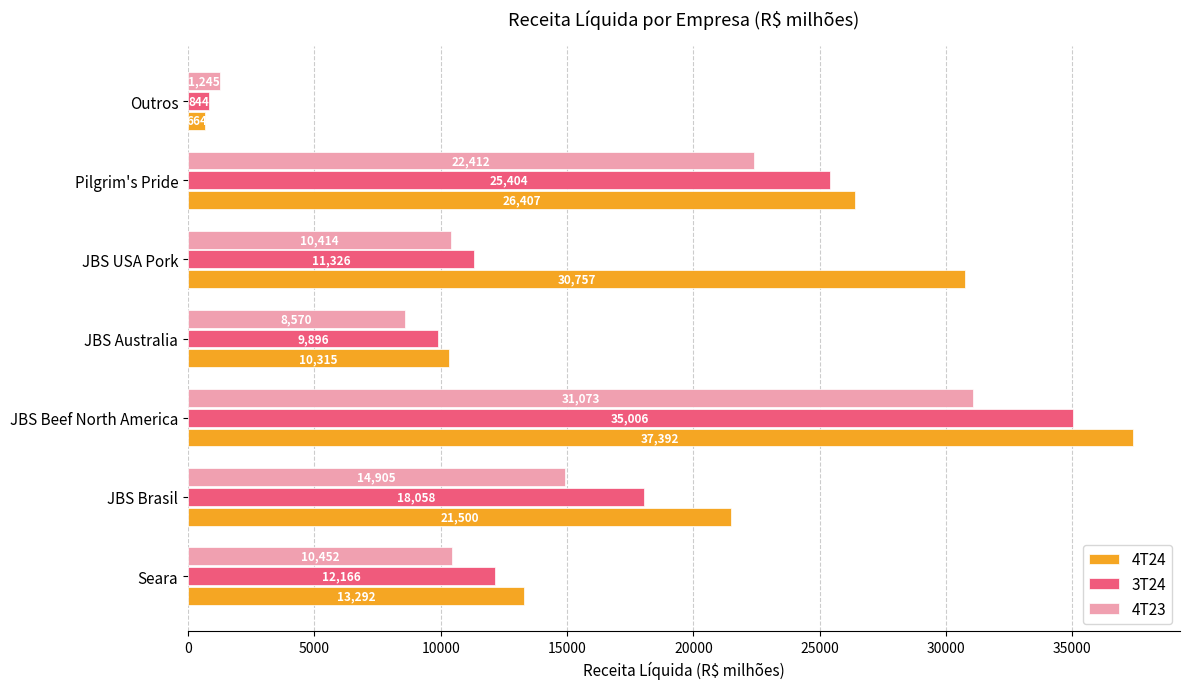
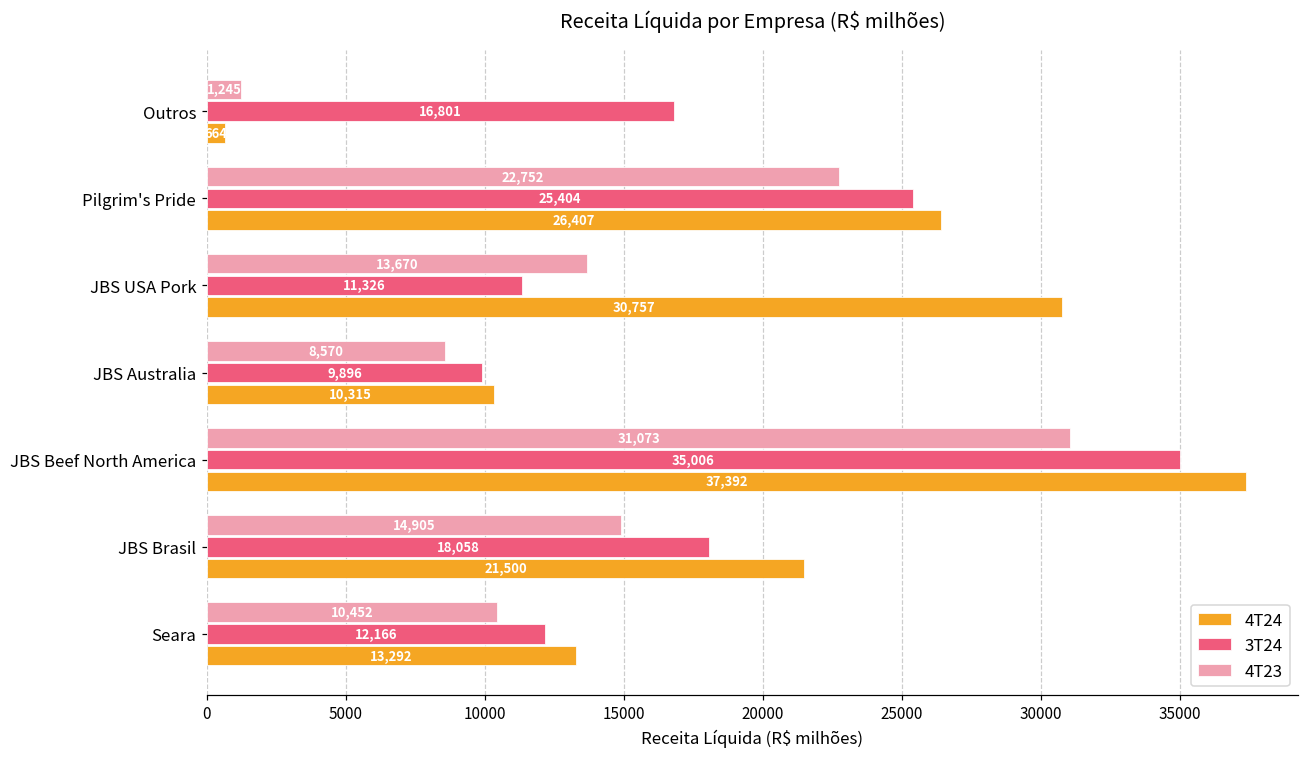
3T24, Outros: 844 -> 16,801
4T23, Pilgrim's Pride: 22,412 -> 22,752
4T23, JBS USA Pork: 10,414 -> 13,670
